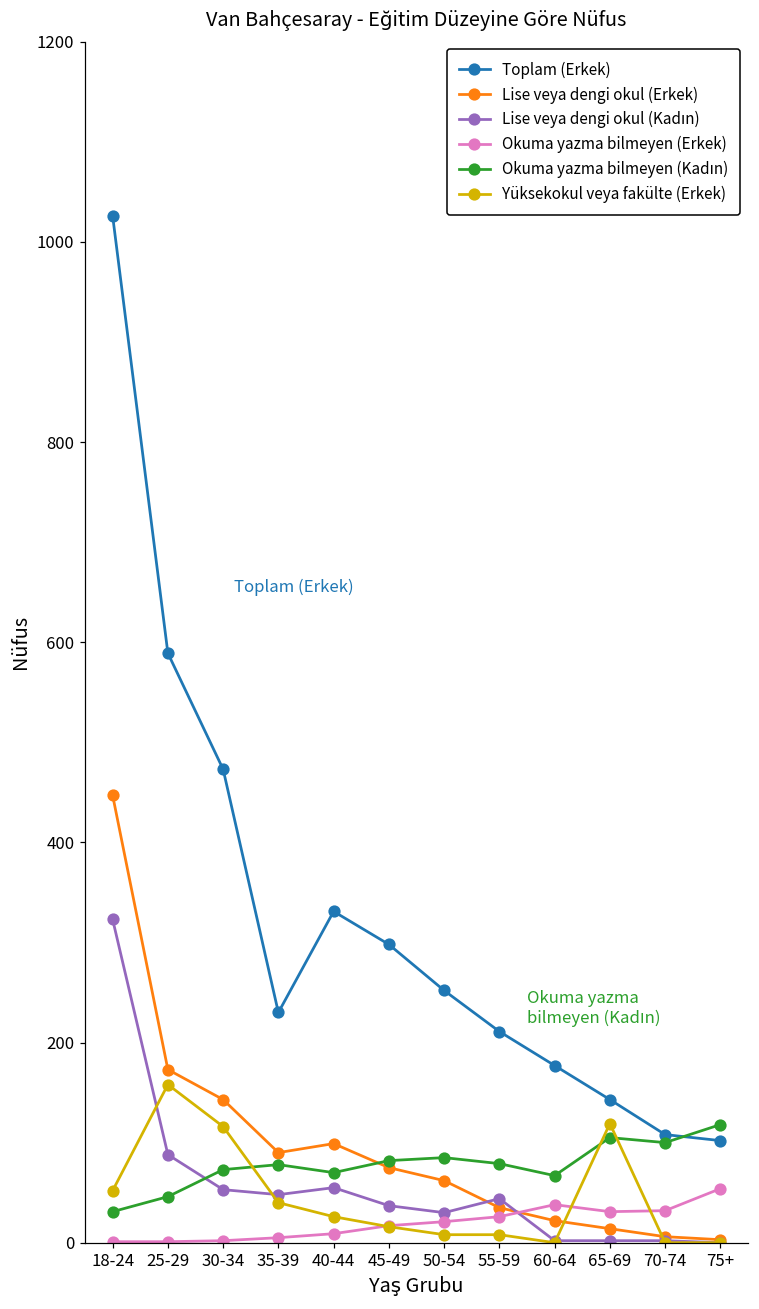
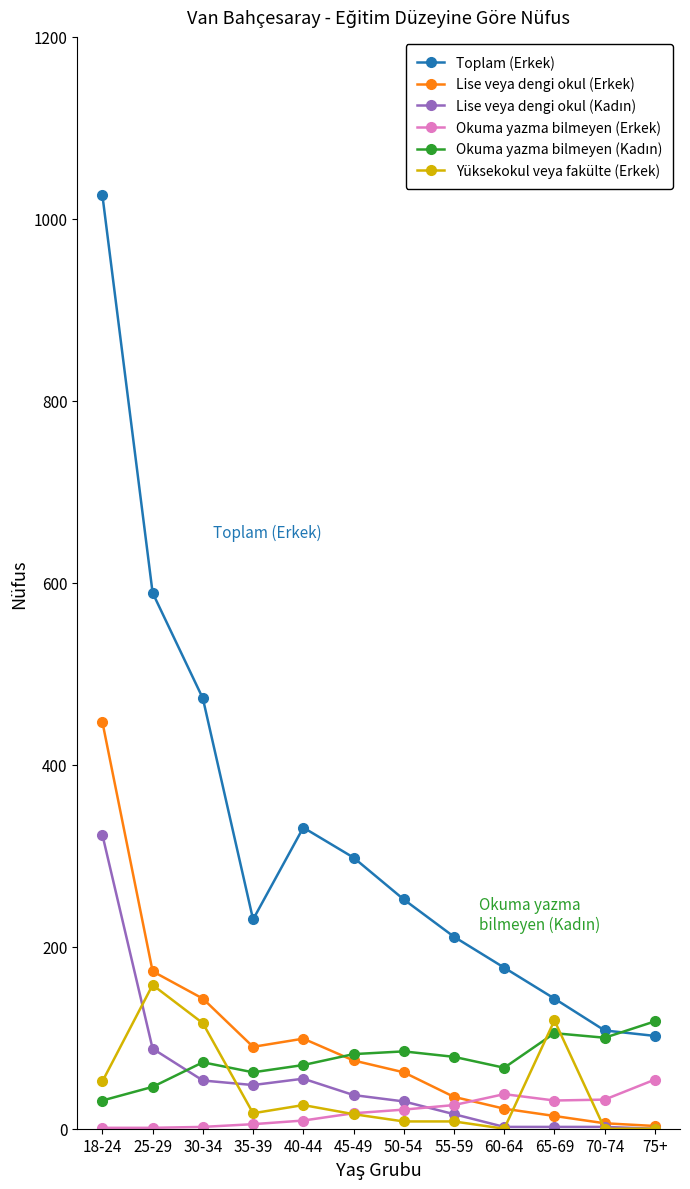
Okuma yazma bilmeyen (Kadın), 35-39: 80 -> 60
Yüksekokul veya fakülte (Erkek), 35-39: 40 -> 20
Lise veya dengi okul (Kadın), 55-59: 40 -> 20
